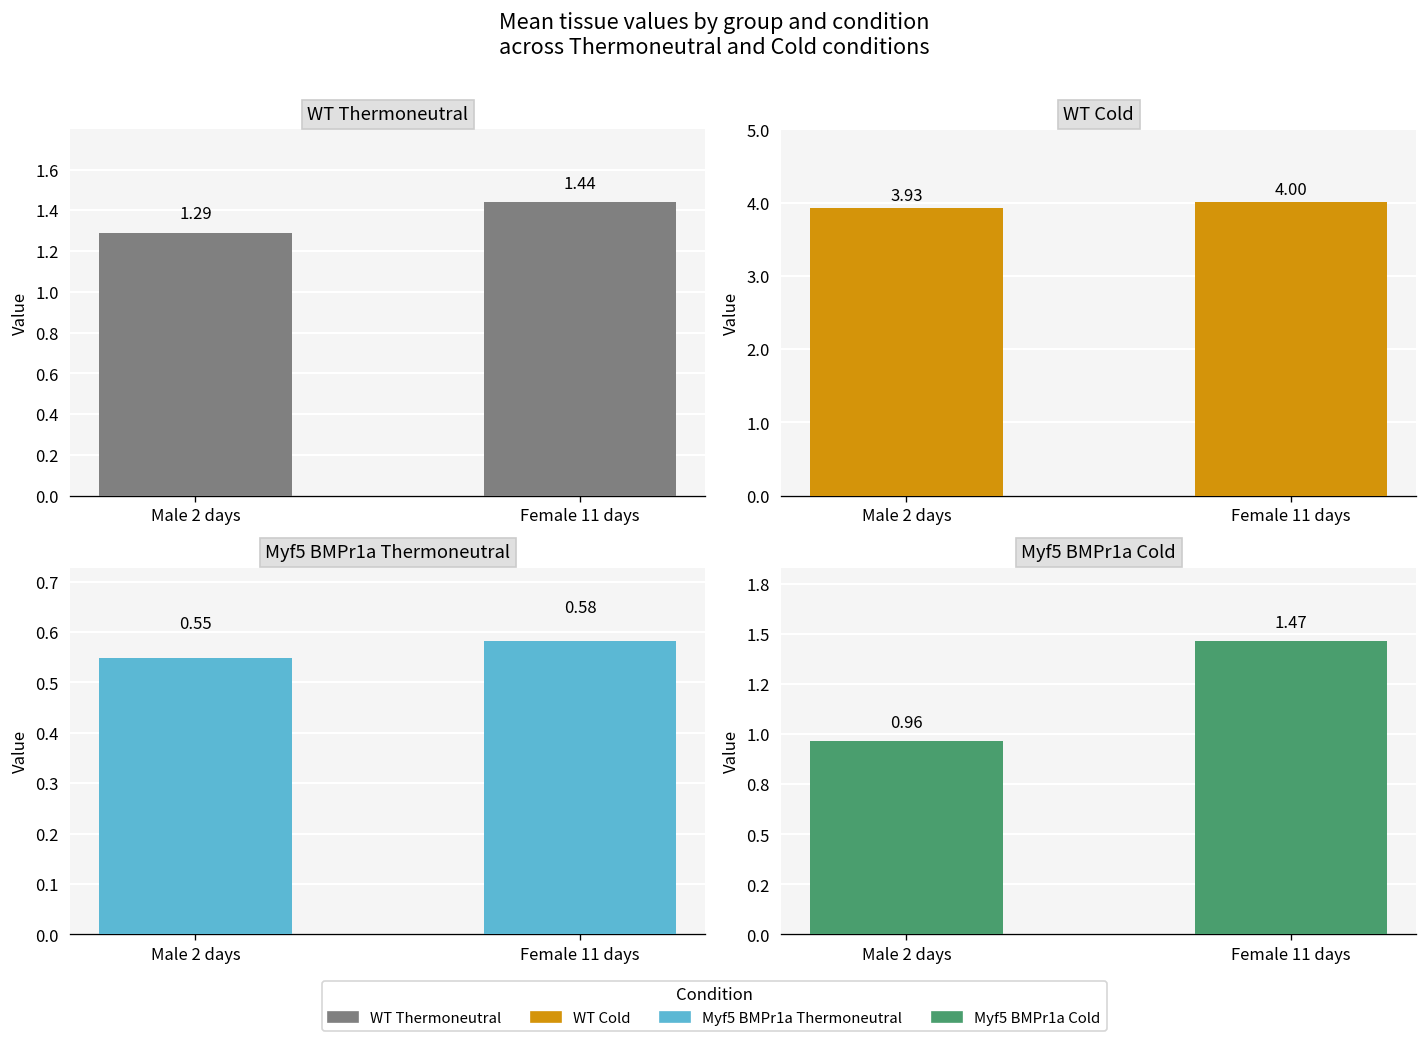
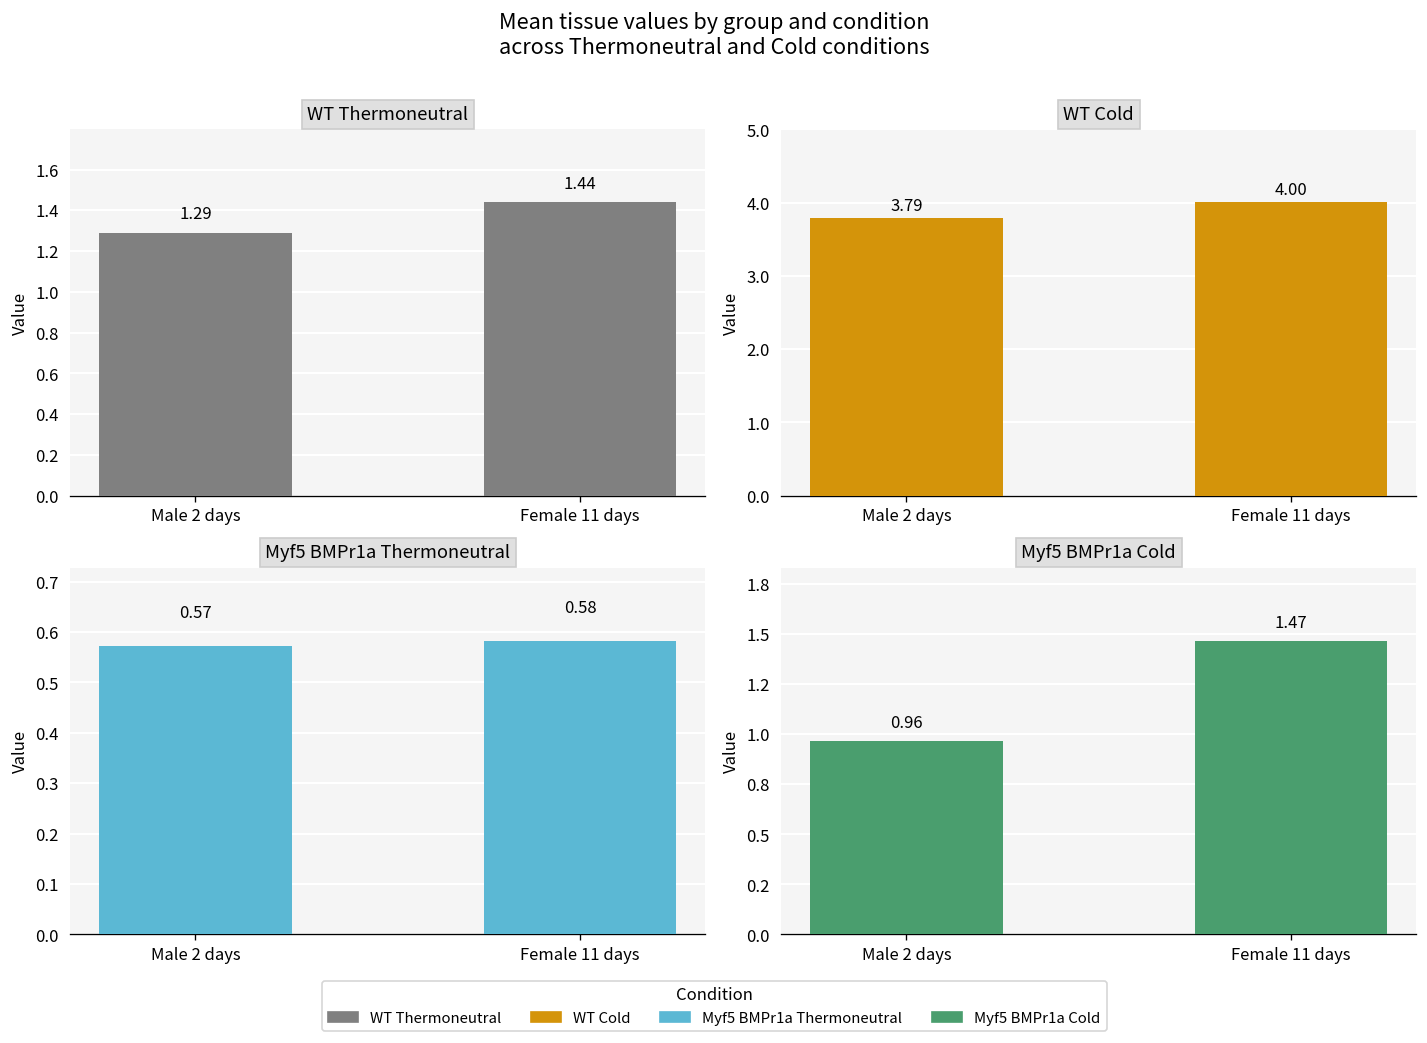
WT Cold, Male 2 days: 3.93 -> 3.79
Myf5 BMPr1a Thermoneutral, Male 2 days: 0.55 -> 0.57
